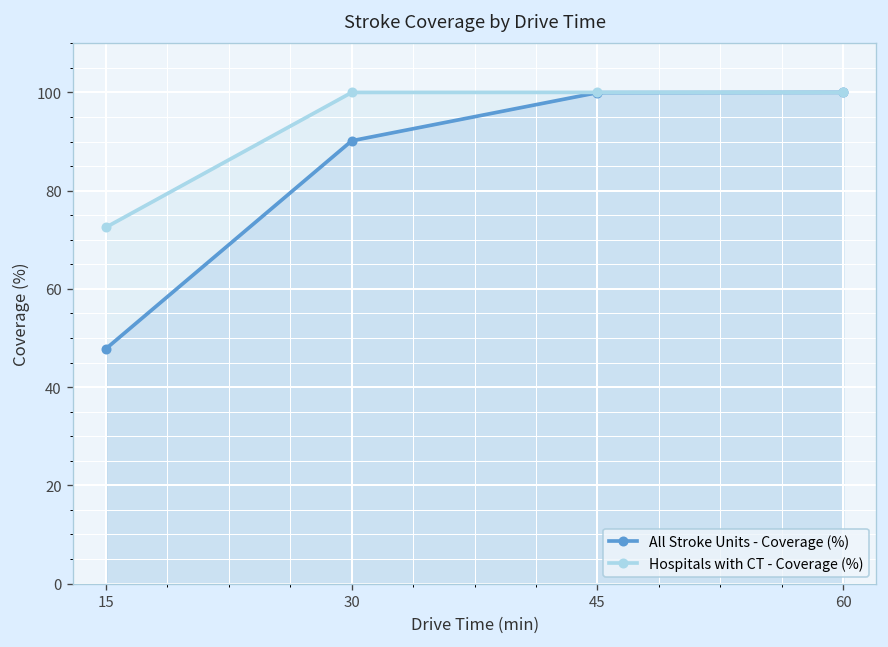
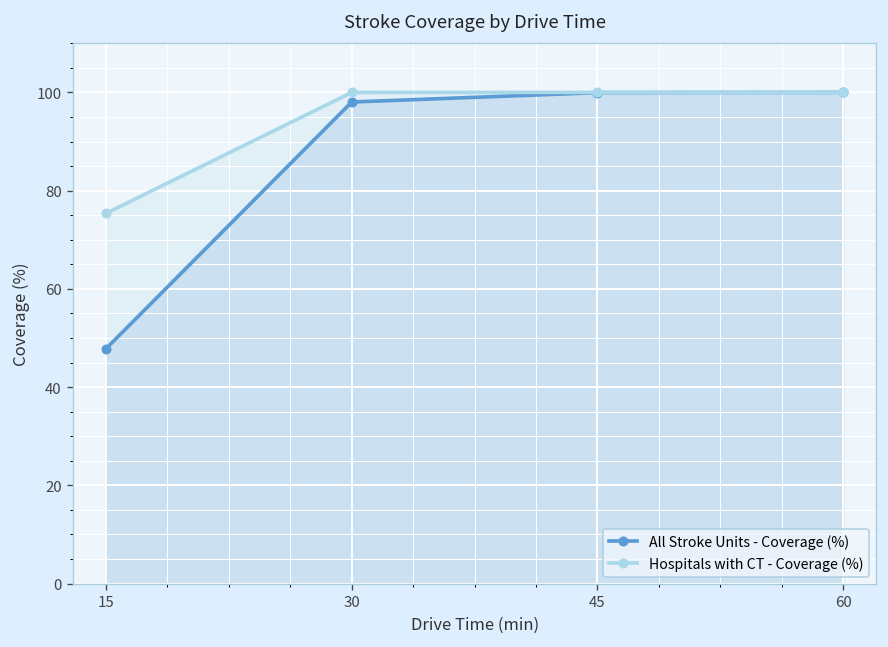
Hospitals with CT - Coverage (%), 15: 73 -> 75
All Stroke Units - Coverage (%), 30: 90 -> 98
